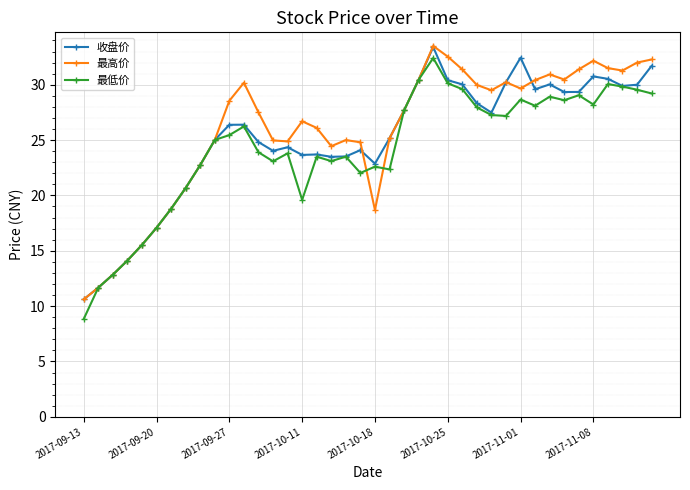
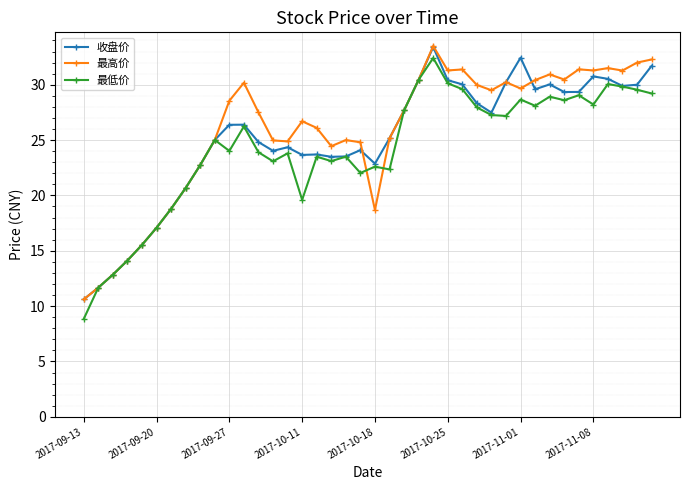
最低价, 2017-09-27: 25.5 -> 24.0
最高价, 2017-10-25: 32.5 -> 31.3
最高价, 2017-11-08: 32.2 -> 31.3
